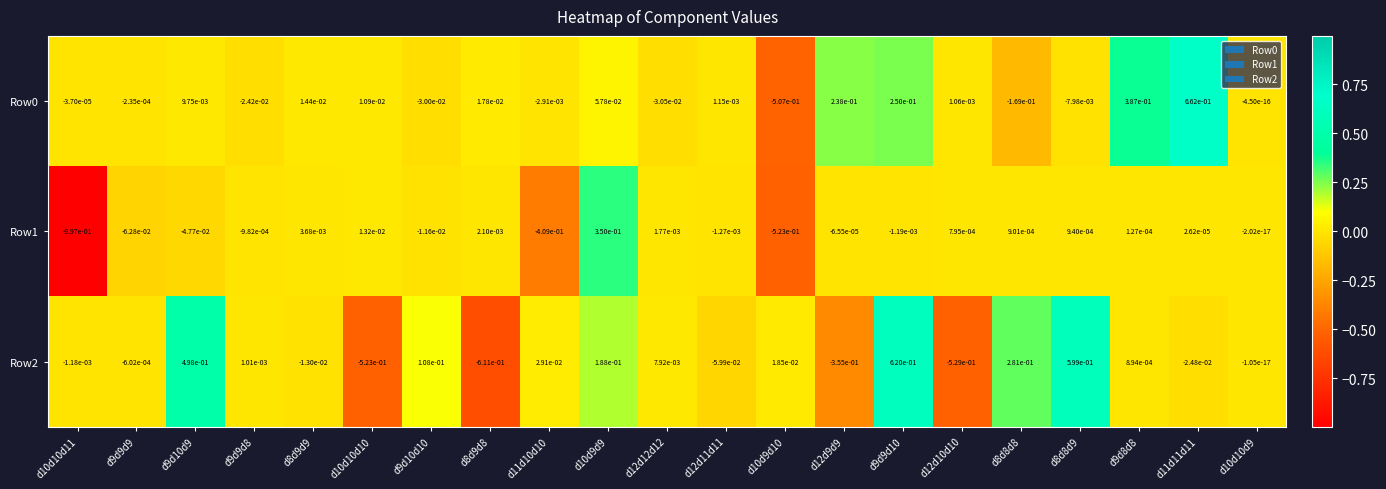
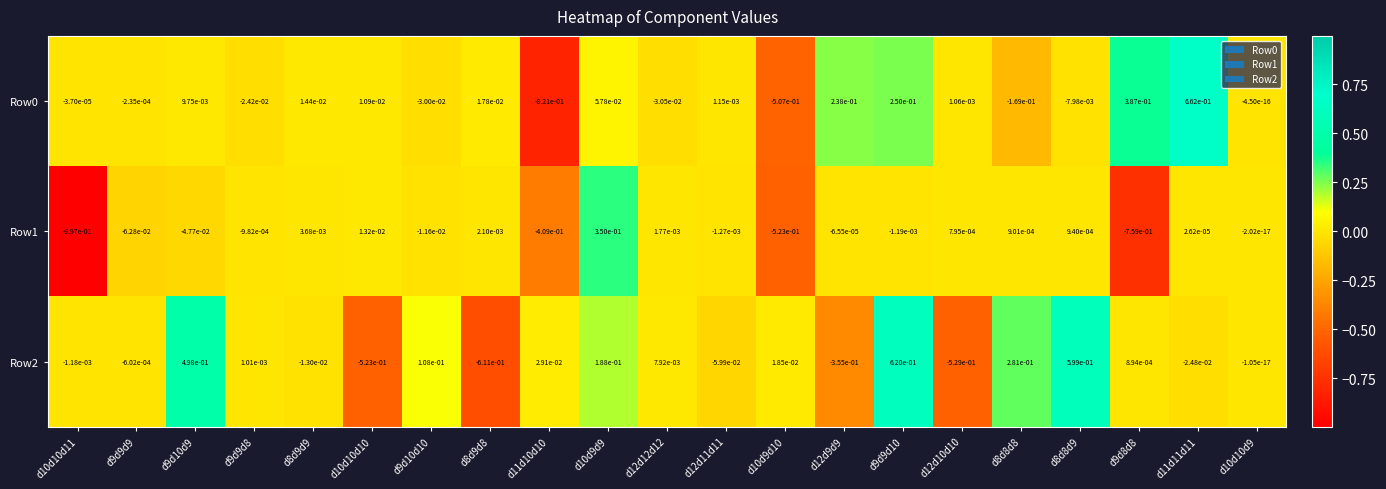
Row0, d11d10d10: -2.91e-03 -> -8.21e-01
Row1, d9d8d8: 1.27e-04 -> -7.59e-01
